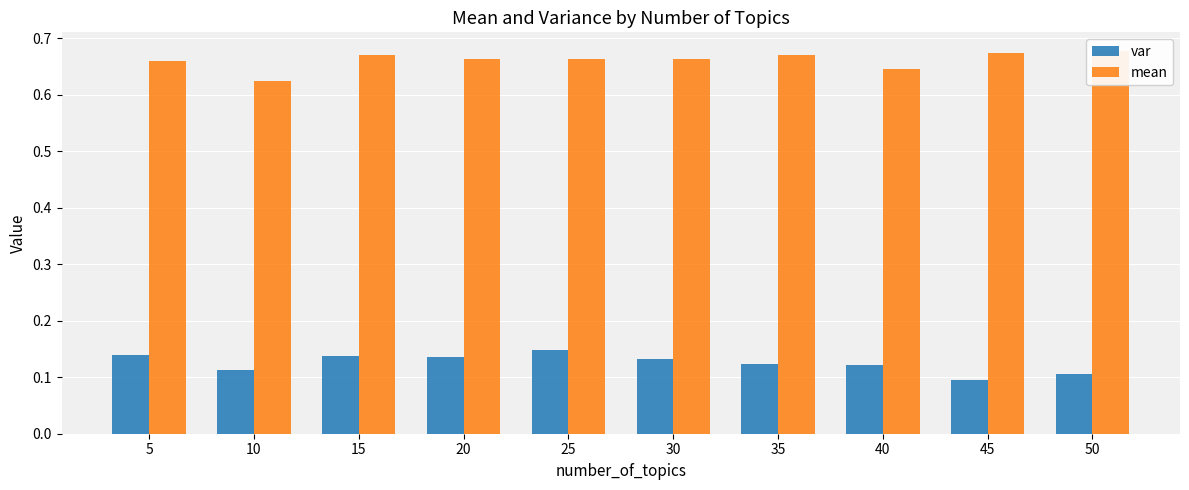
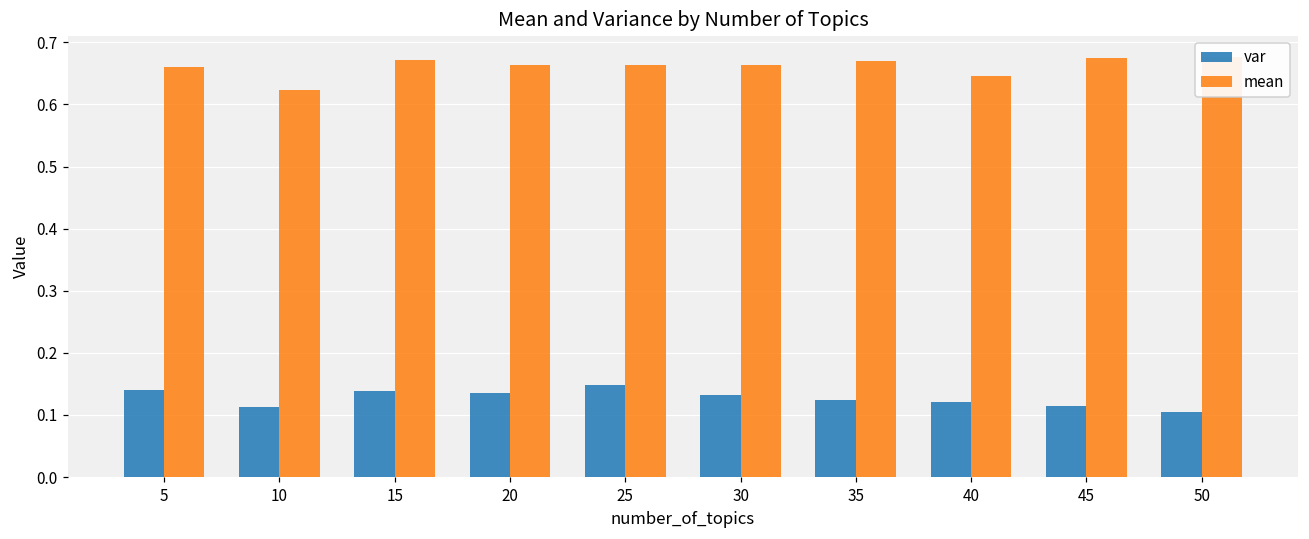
var, 45: 0.10 -> 0.12
